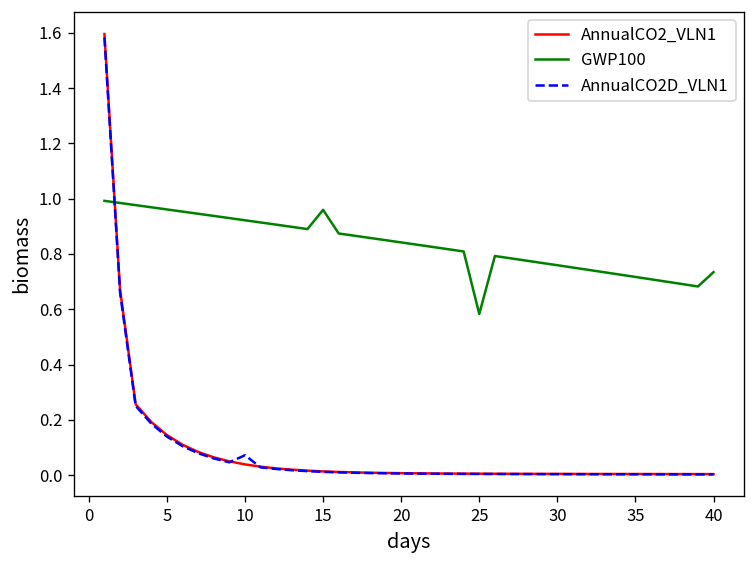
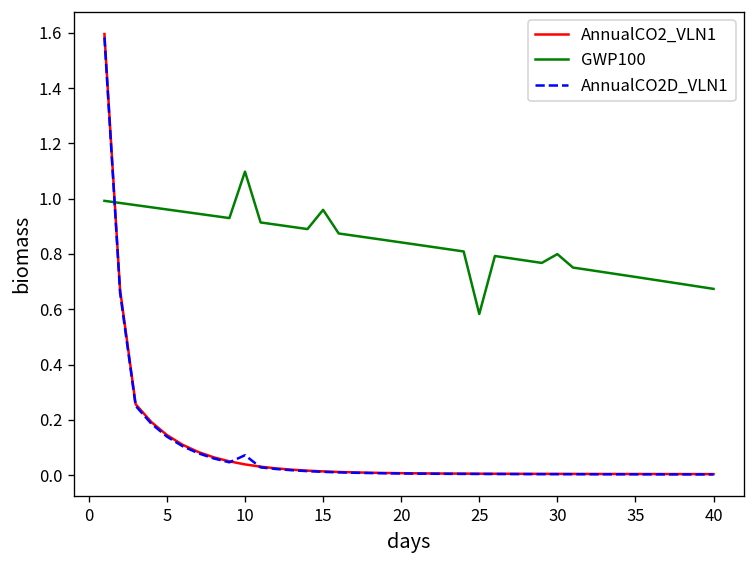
GWP100, 10: 0.92 -> 1.10
GWP100, 30: 0.76 -> 0.80
GWP100, 40: 0.73 -> 0.67
